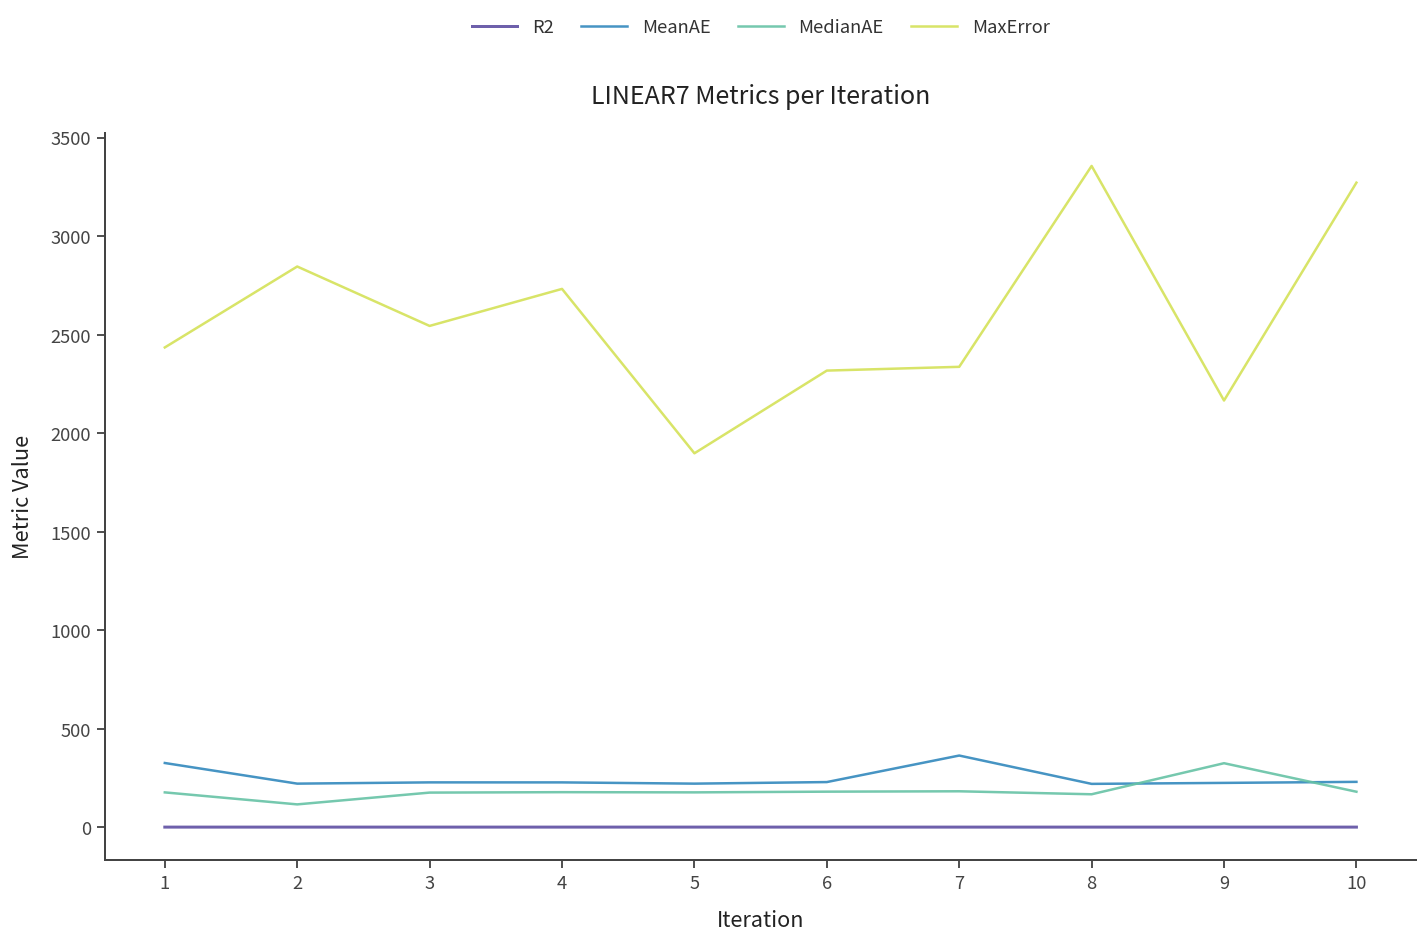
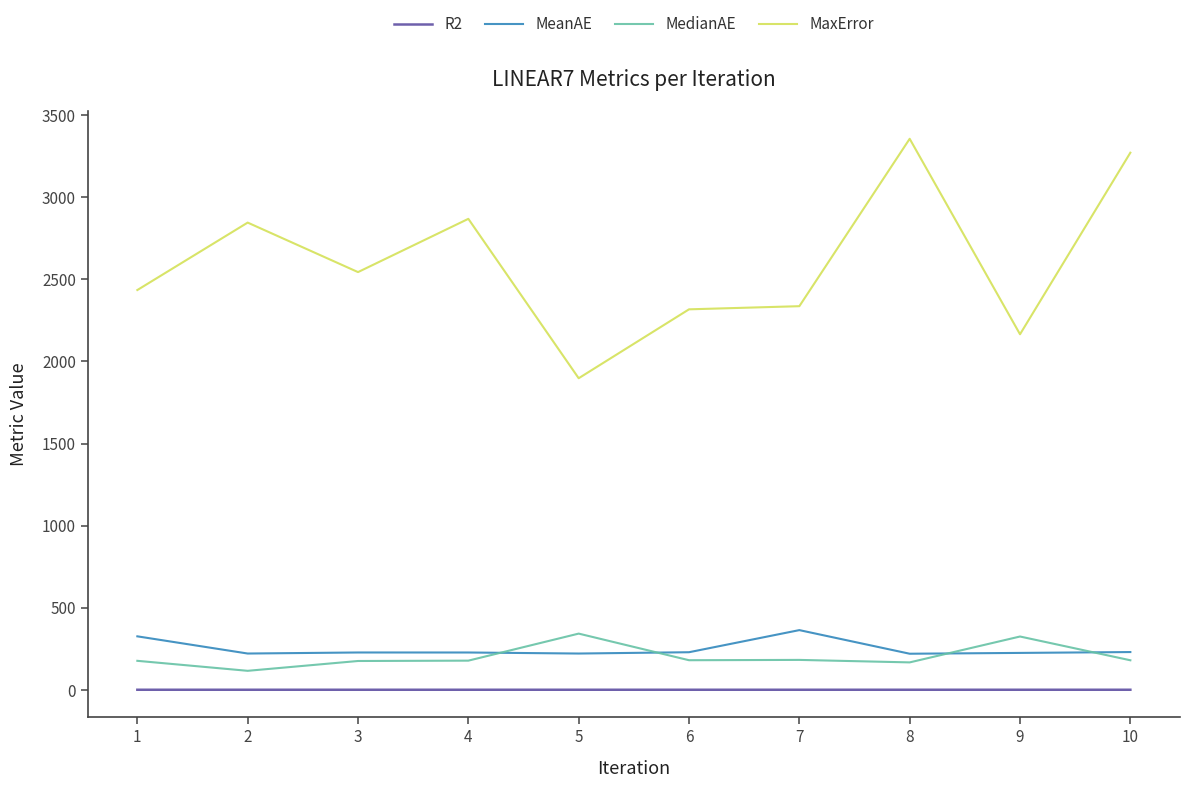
MaxError, 4: 2730 -> 2870
MedianAE, 5: 180 -> 340
